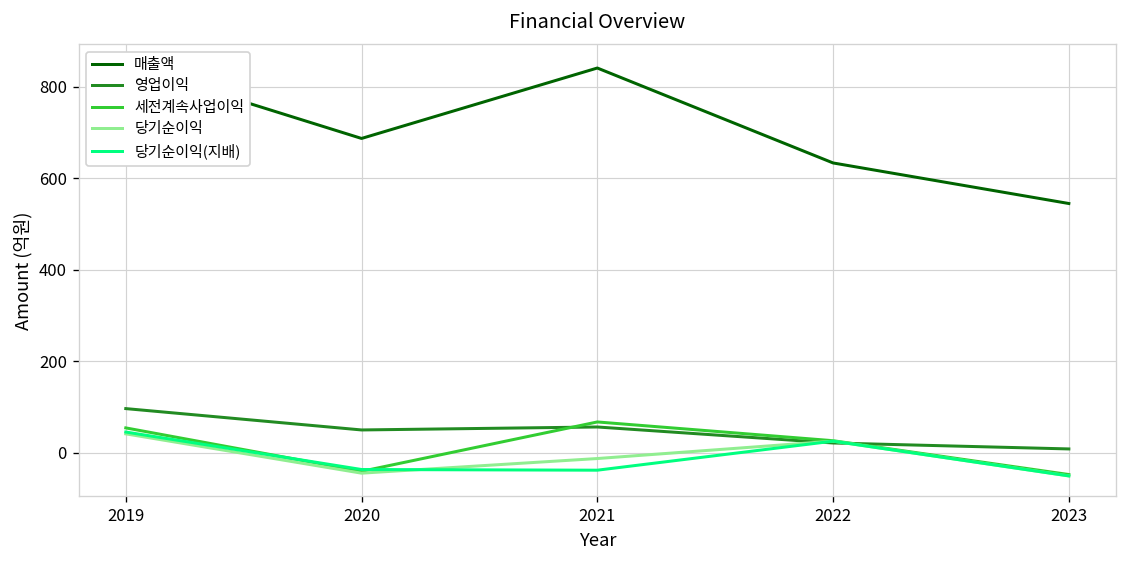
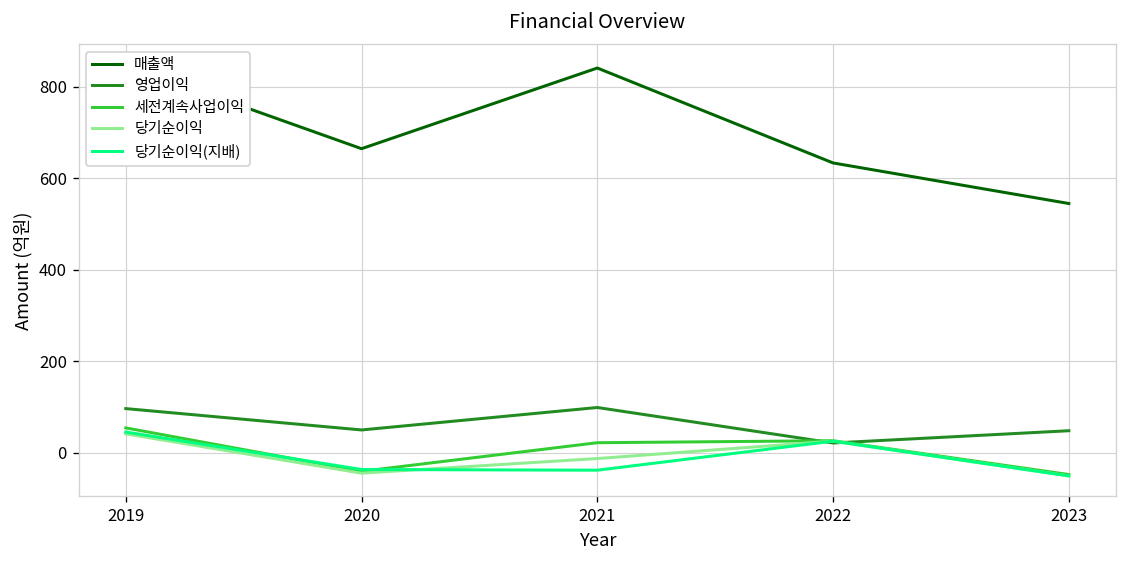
매출액, 2020: 690 -> 660
영업이익, 2021: 60 -> 100
세전계속사업이익, 2021: 70 -> 20
영업이익, 2023: 10 -> 50
